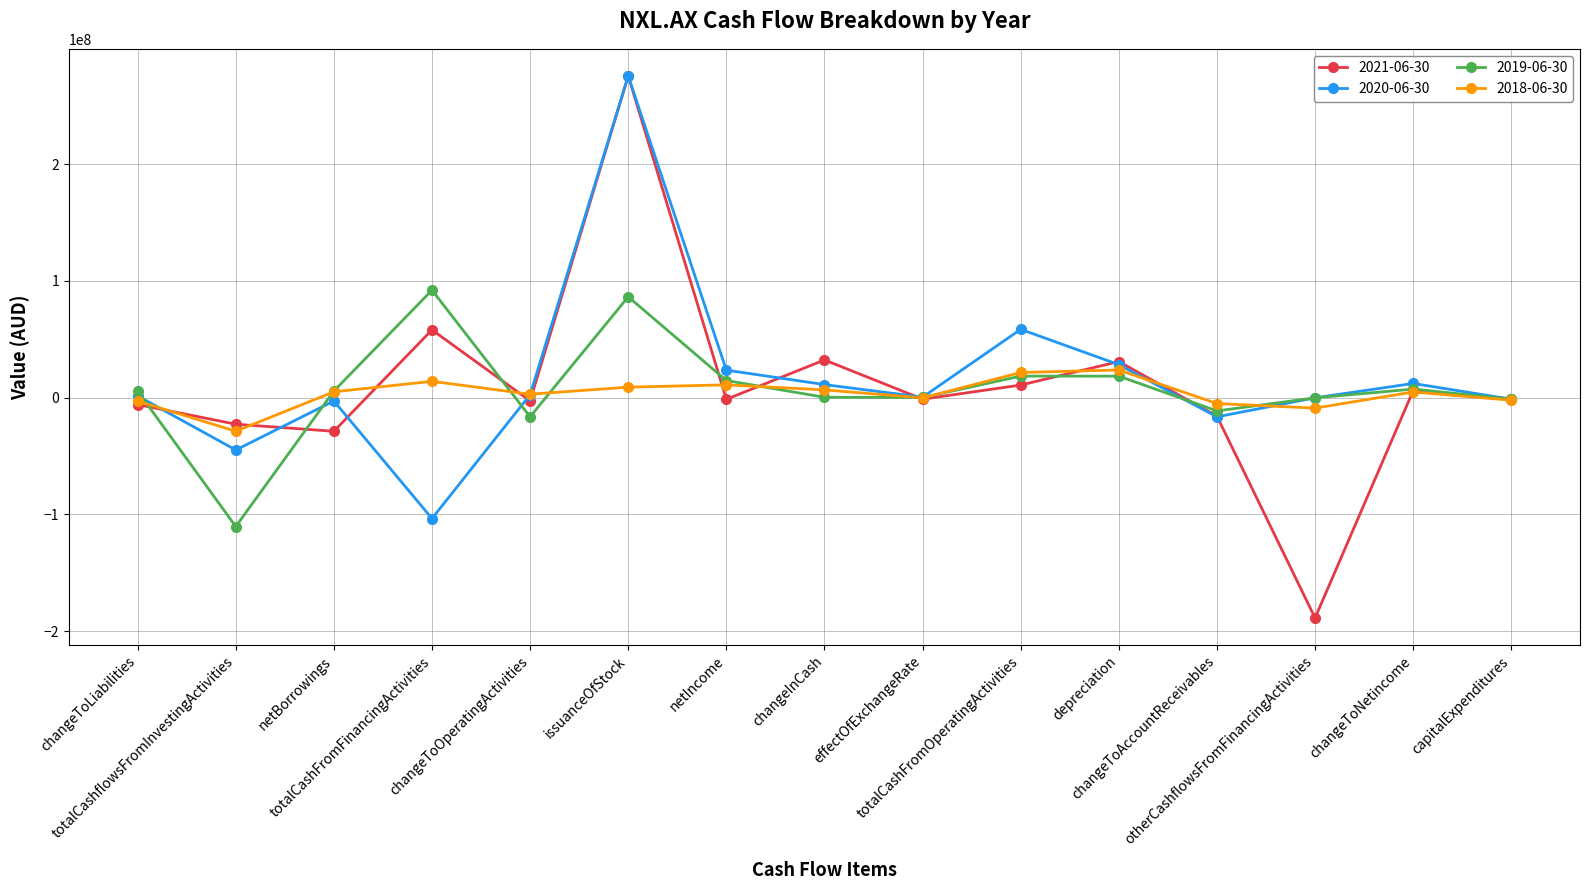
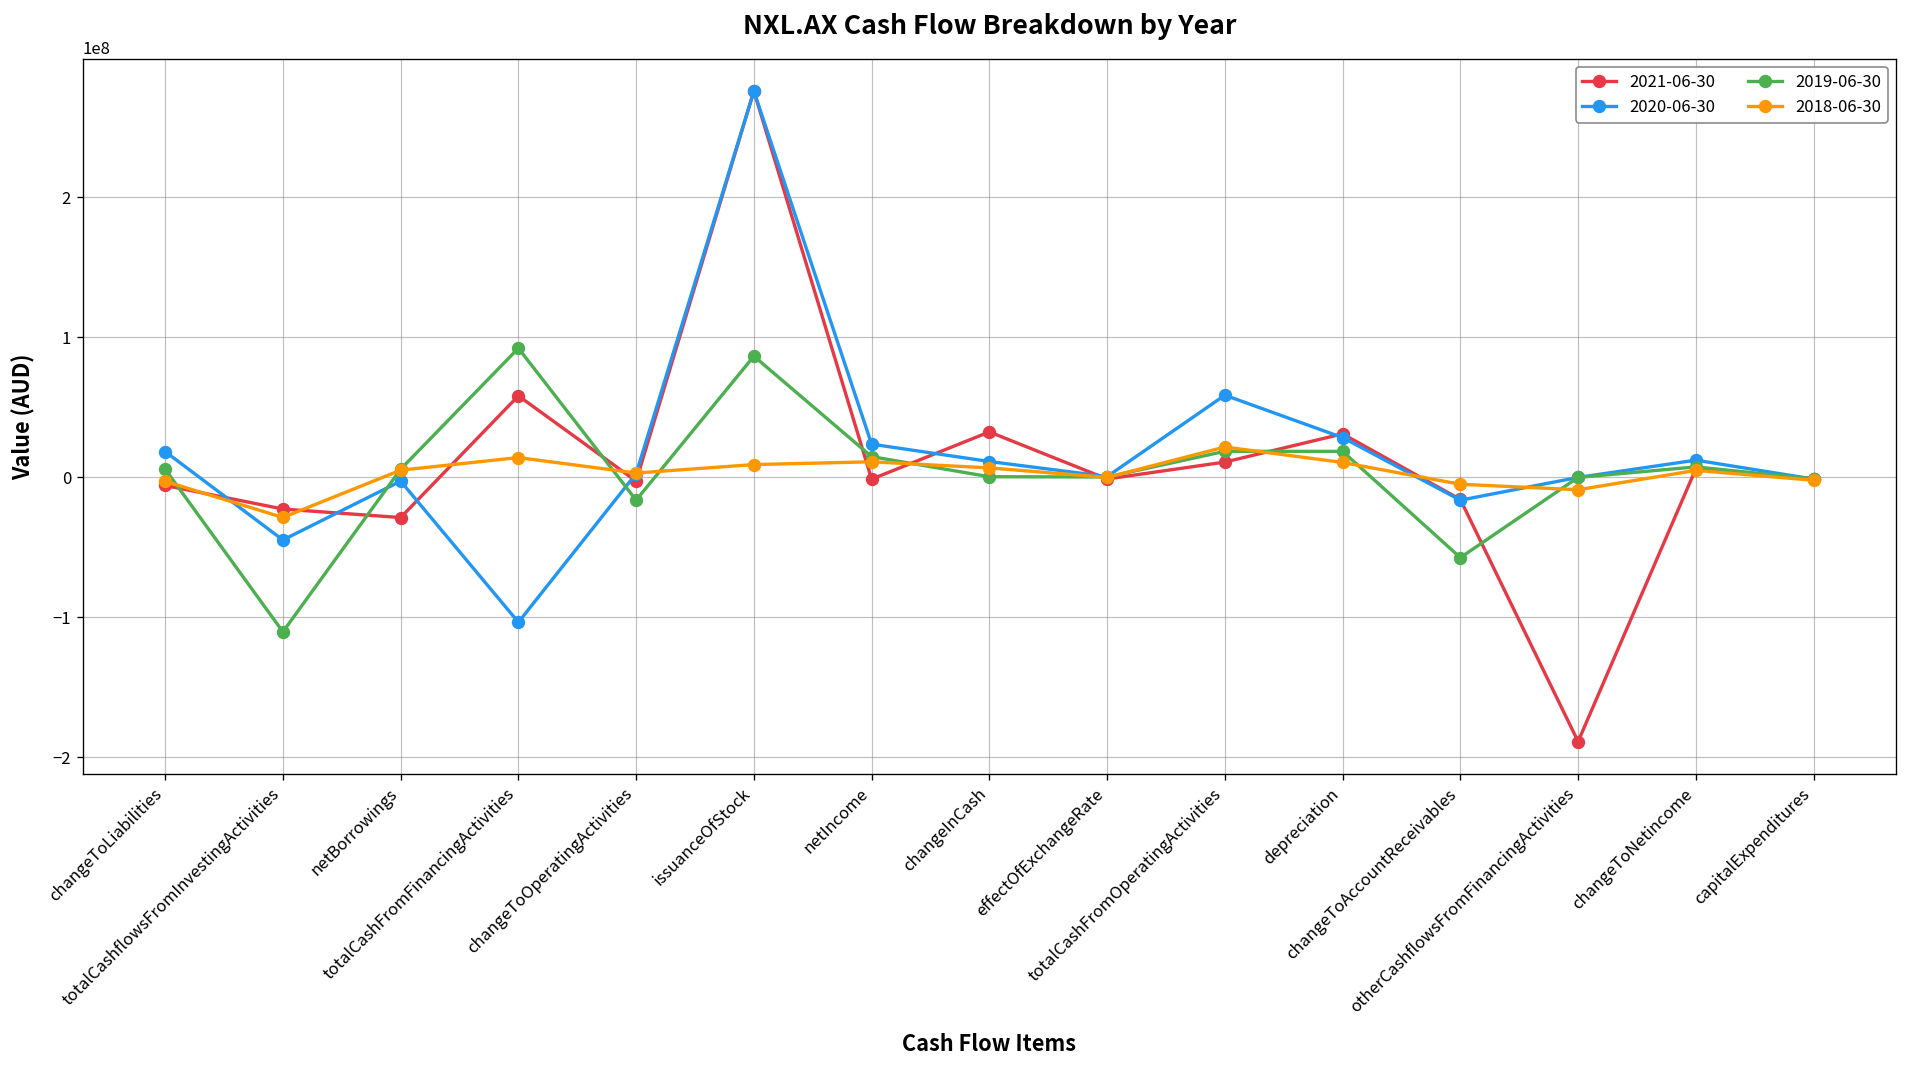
2020-06-30, changeToLiabilities: 2000000 -> 18000000
2018-06-30, depreciation: 24000000 -> 11000000
2019-06-30, changeToAccountReceivables: -11000000 -> -57000000
